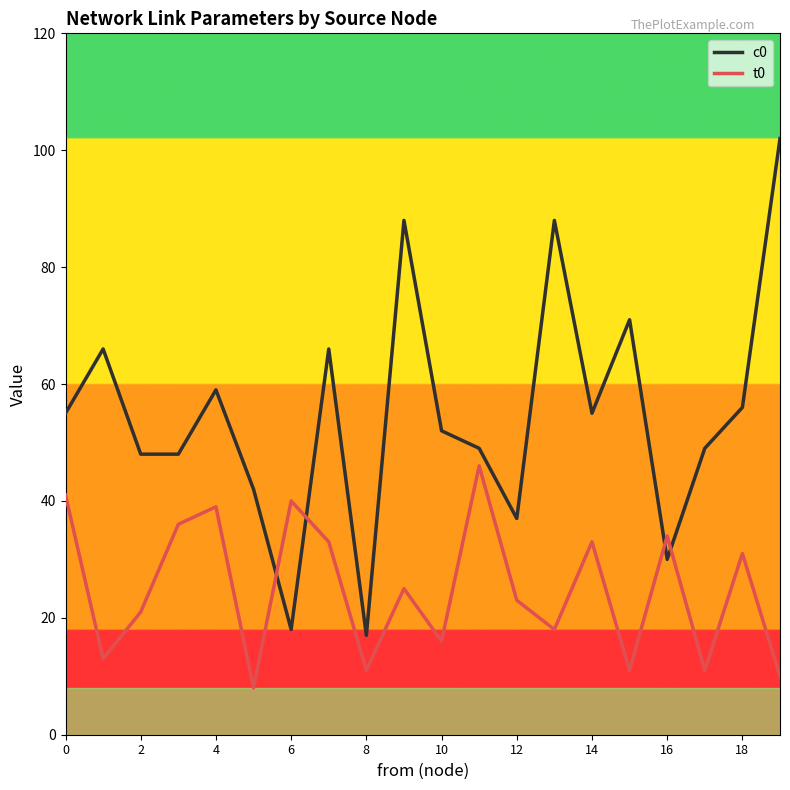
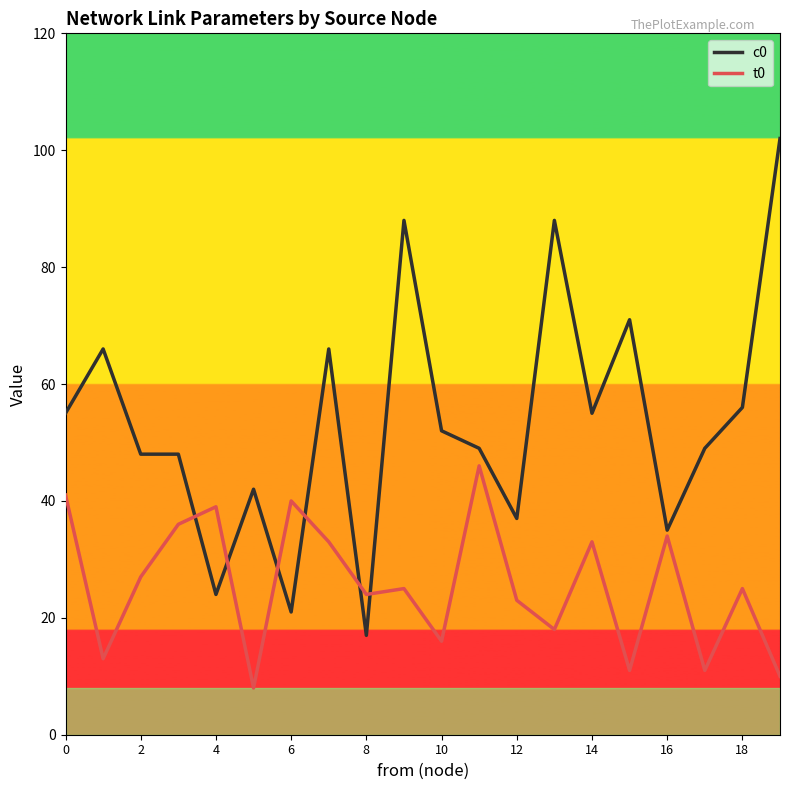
t0, 2: 21 -> 27
c0, 4: 59 -> 24
c0, 6: 18 -> 21
t0, 8: 11 -> 24
c0, 16: 30 -> 35
t0, 18: 31 -> 25
